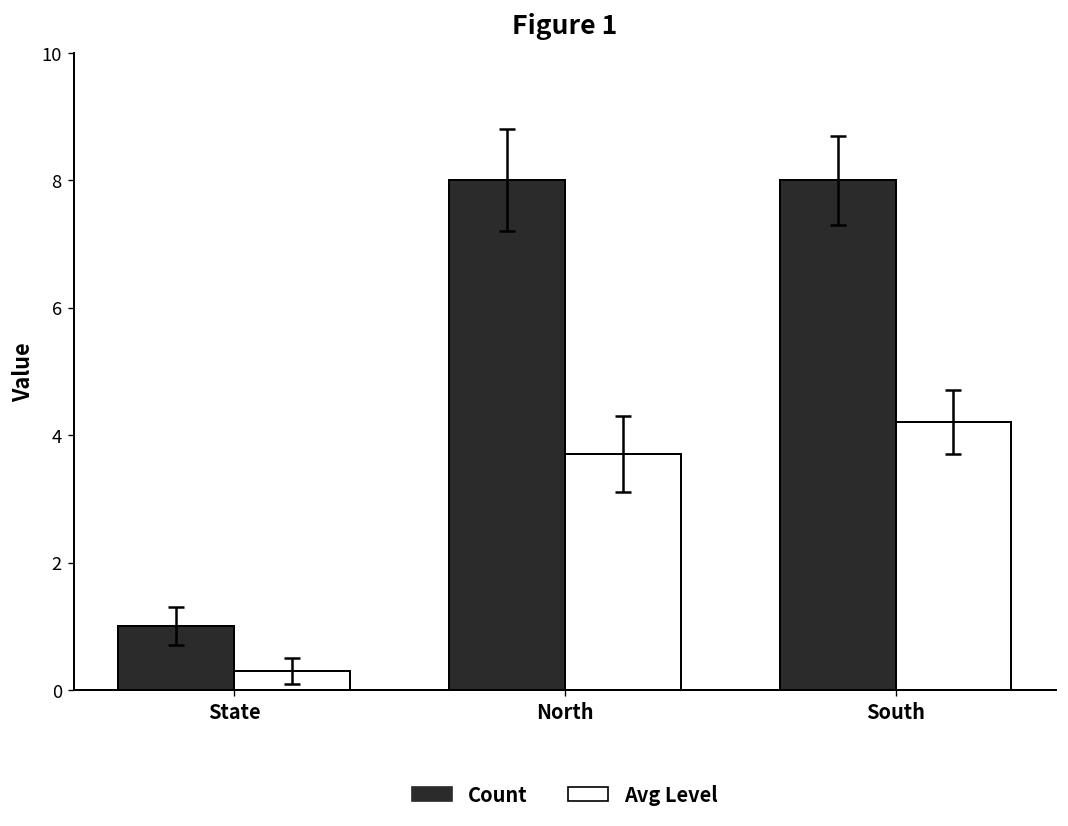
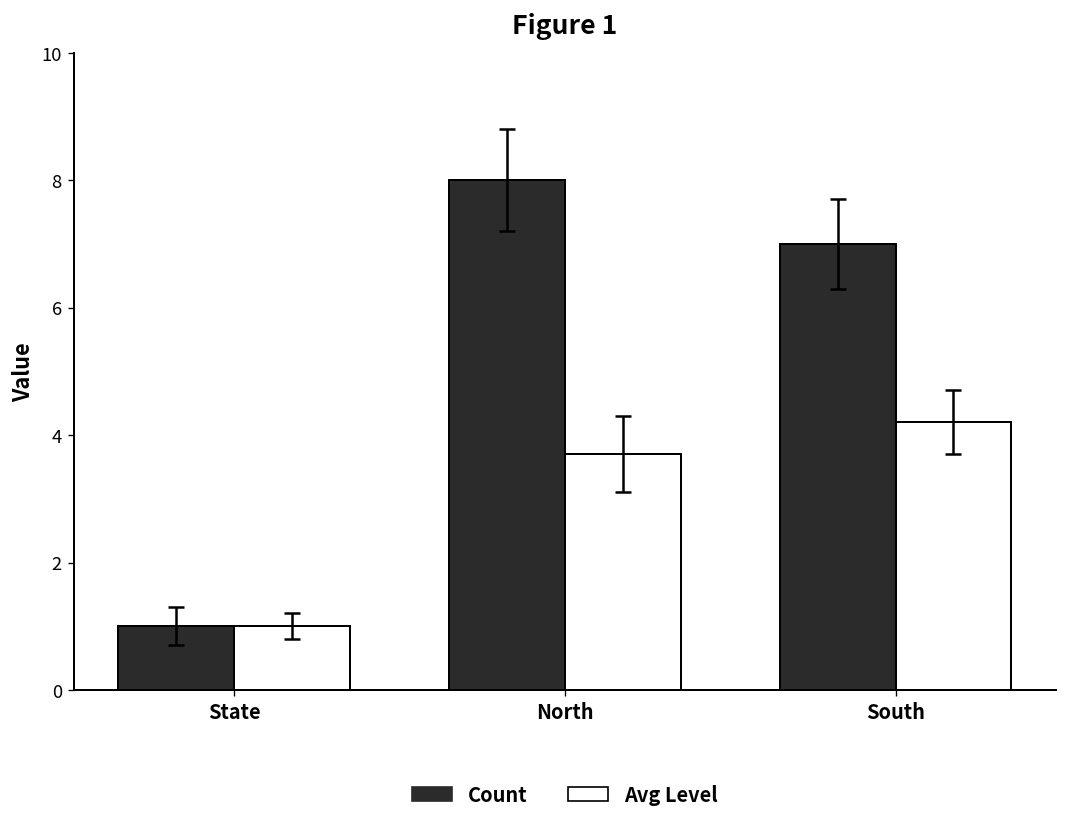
Avg Level, State: 0.3 -> 1.0
Count, South: 8 -> 7
